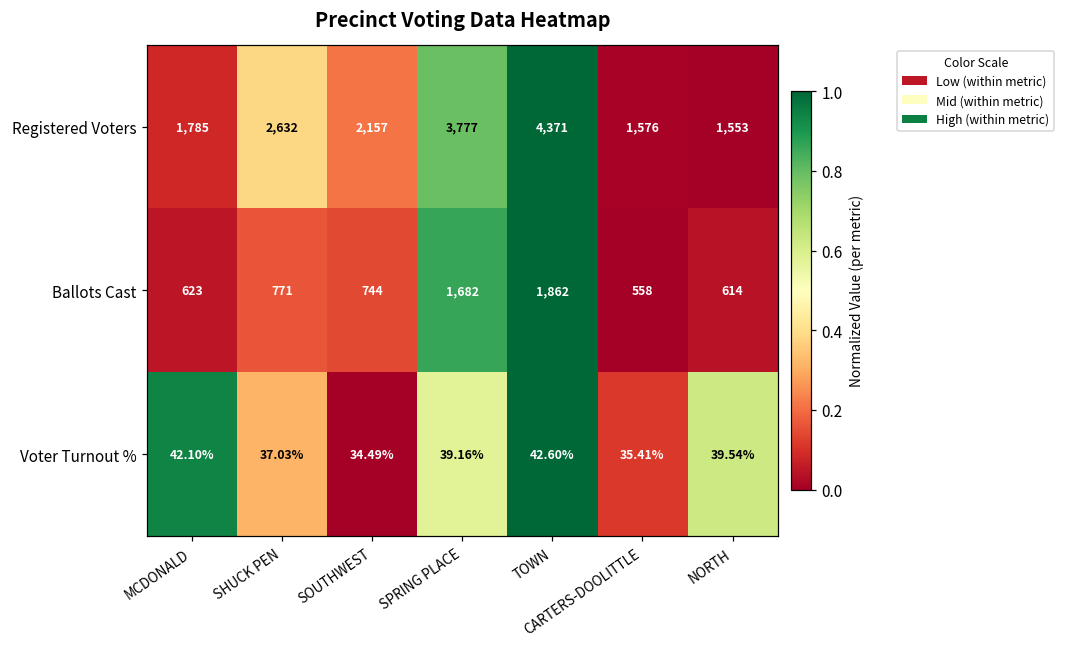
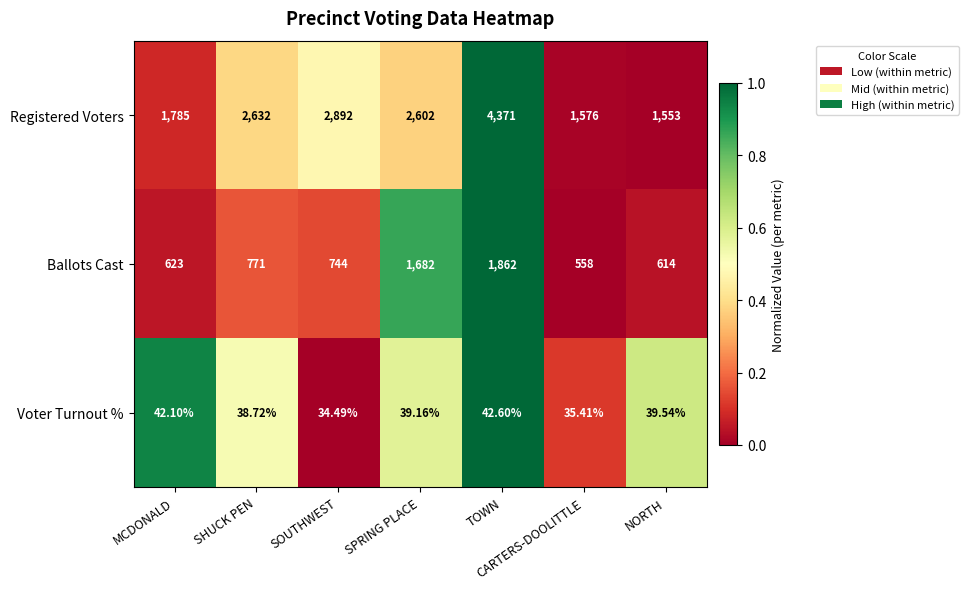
Registered Voters, SOUTHWEST: 2,157 -> 2,892
Registered Voters, SPRING PLACE: 3,777 -> 2,602
Voter Turnout %, SHUCK PEN: 37.03% -> 38.72%
